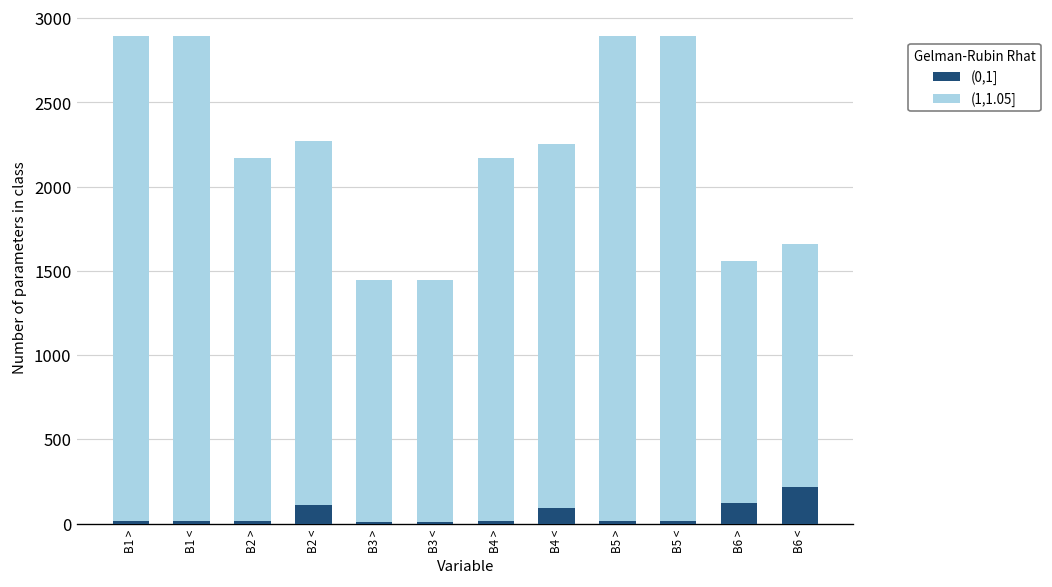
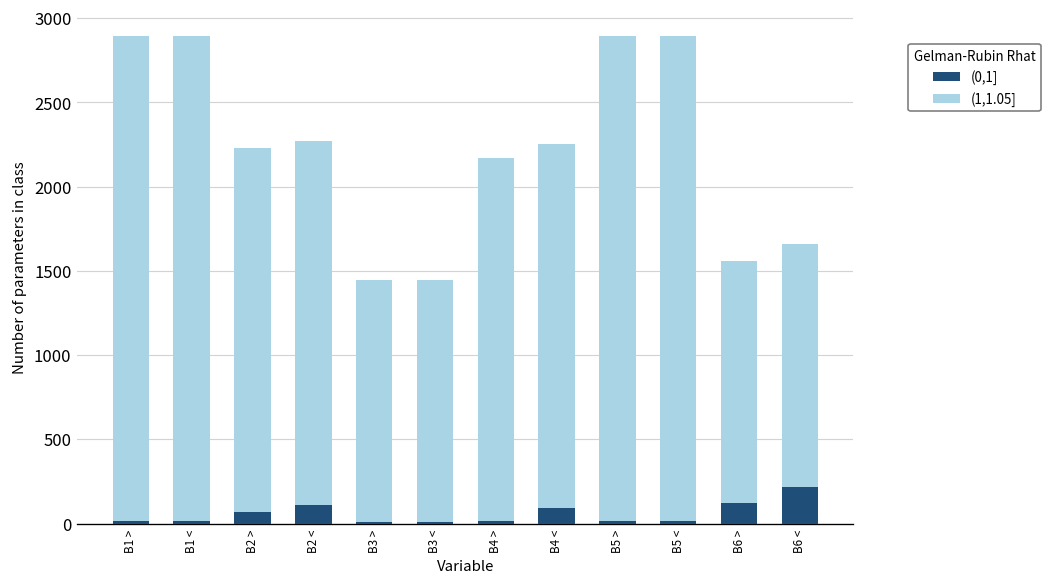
(0,1], B2 >: 10 -> 70
